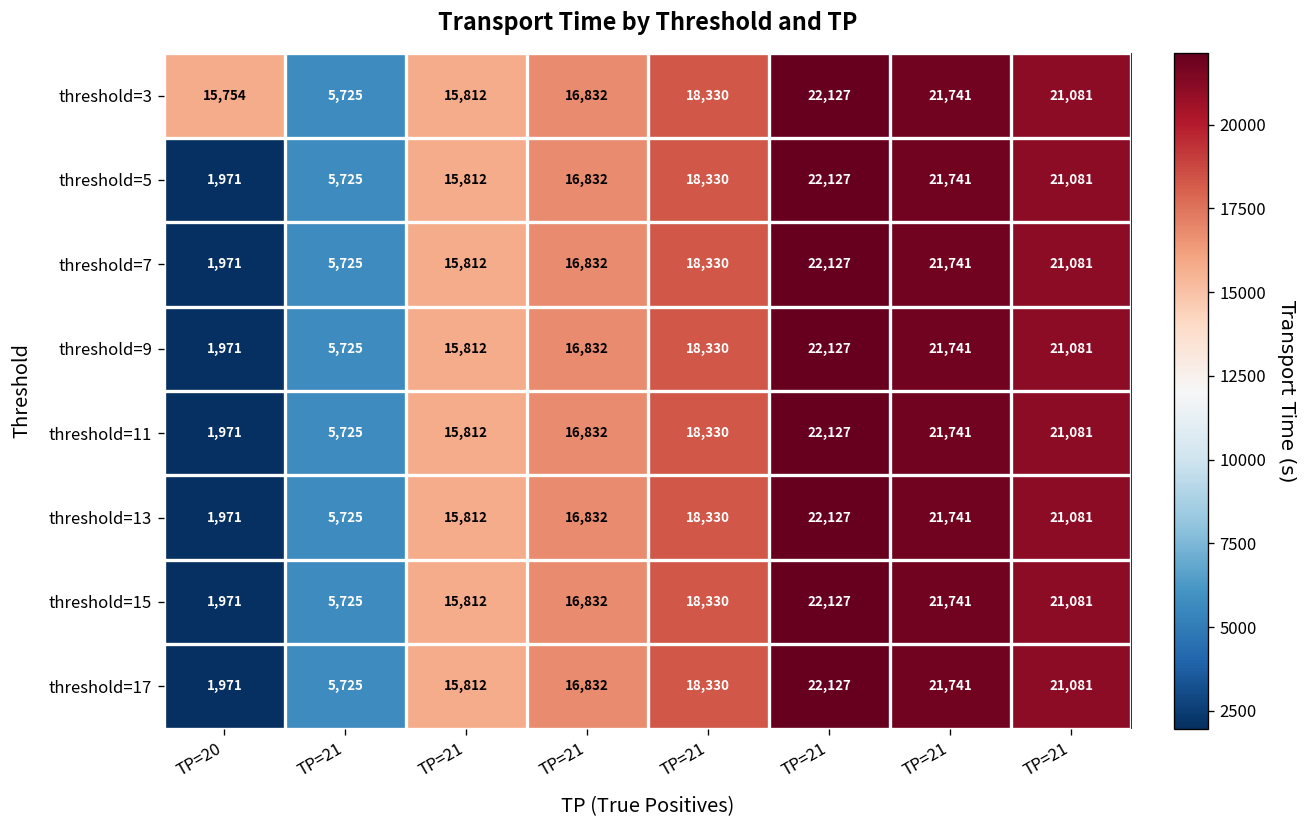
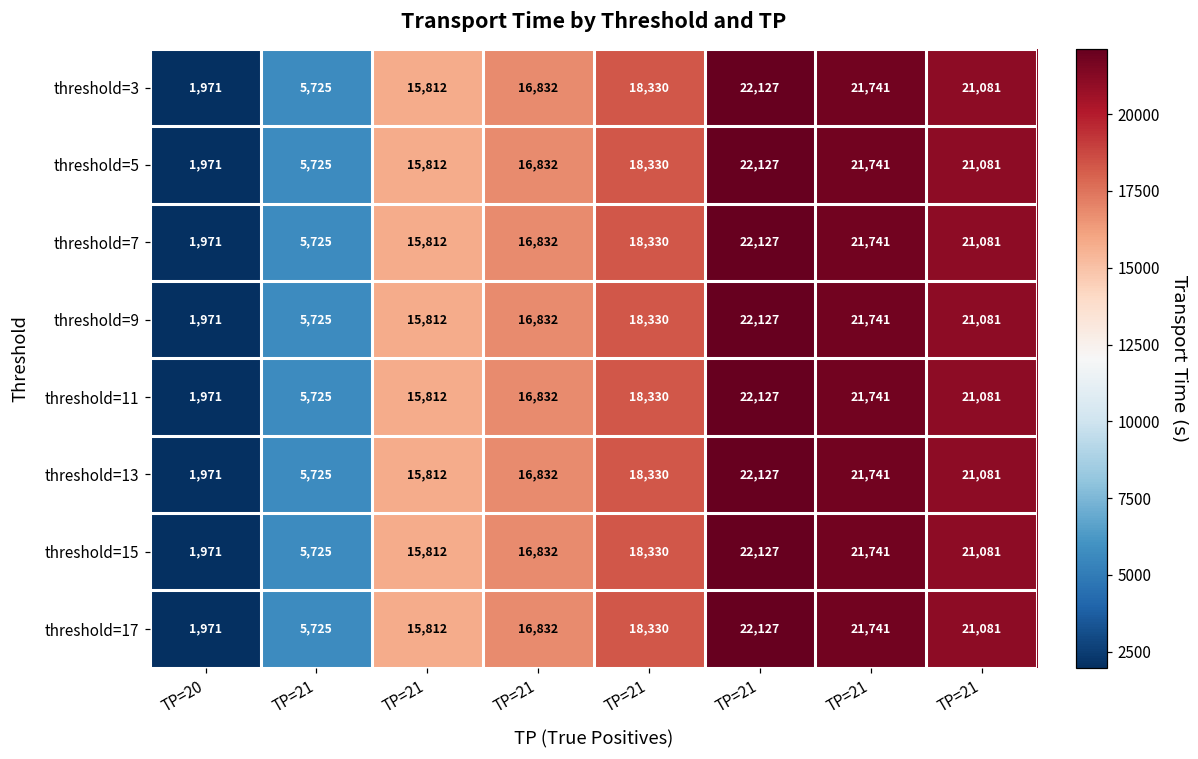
threshold=3, TP=20: 15,754 -> 1,971
